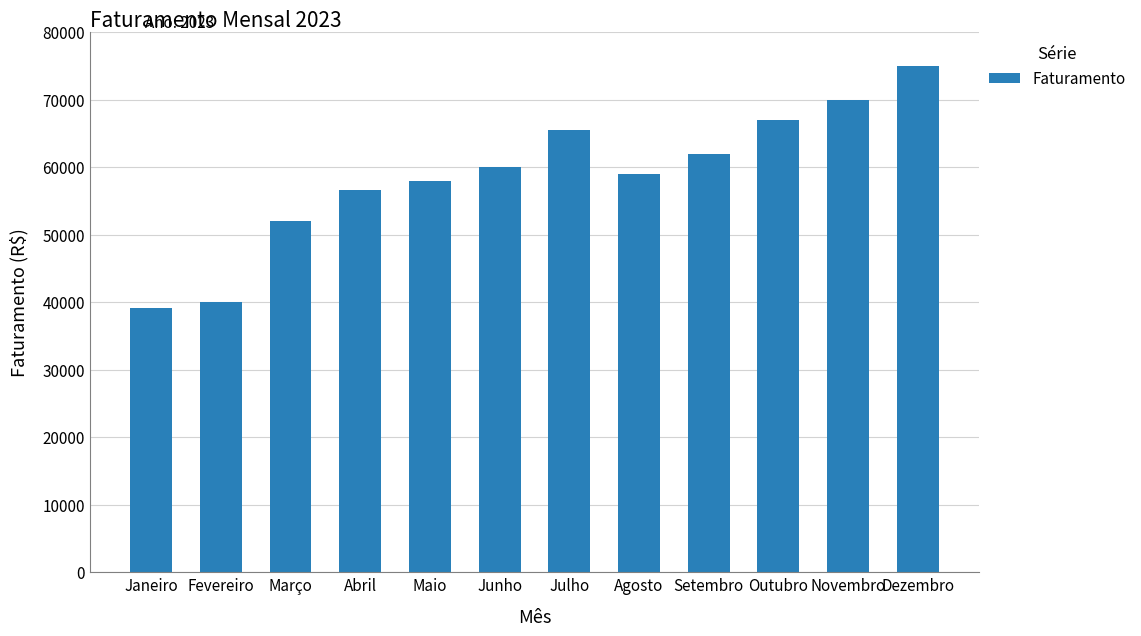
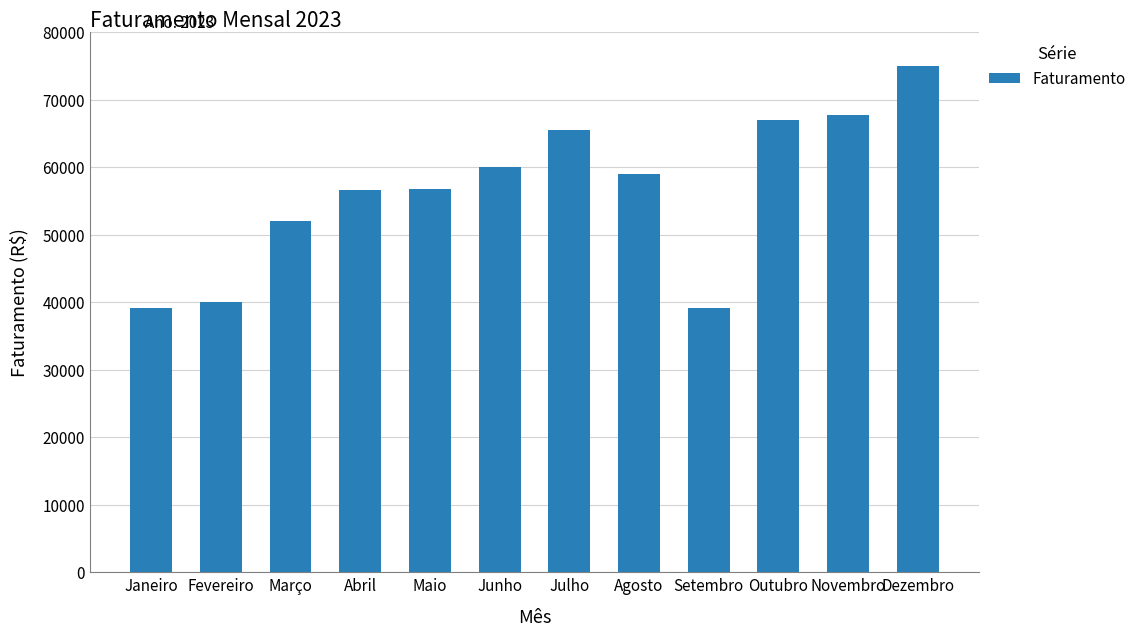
Maio: 58000 -> 57000
Setembro: 62000 -> 39000
Novembro: 70000 -> 68000
